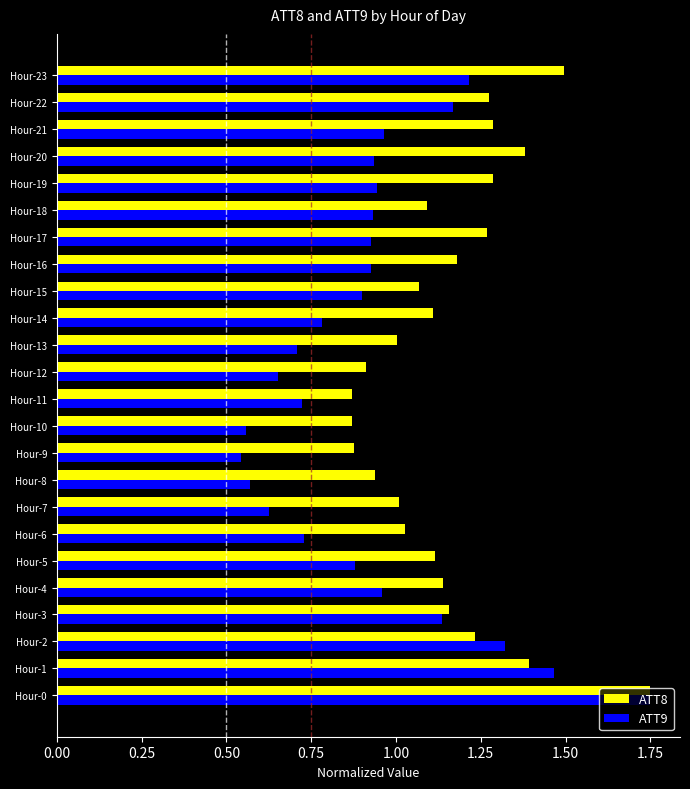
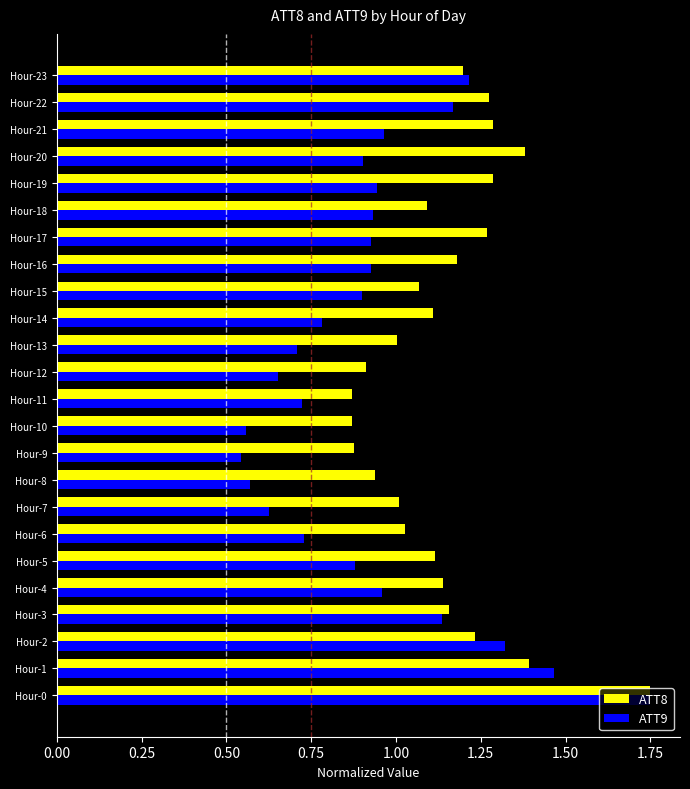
ATT8, Hour-23: 1.50 -> 1.20
ATT9, Hour-20: 0.94 -> 0.90
